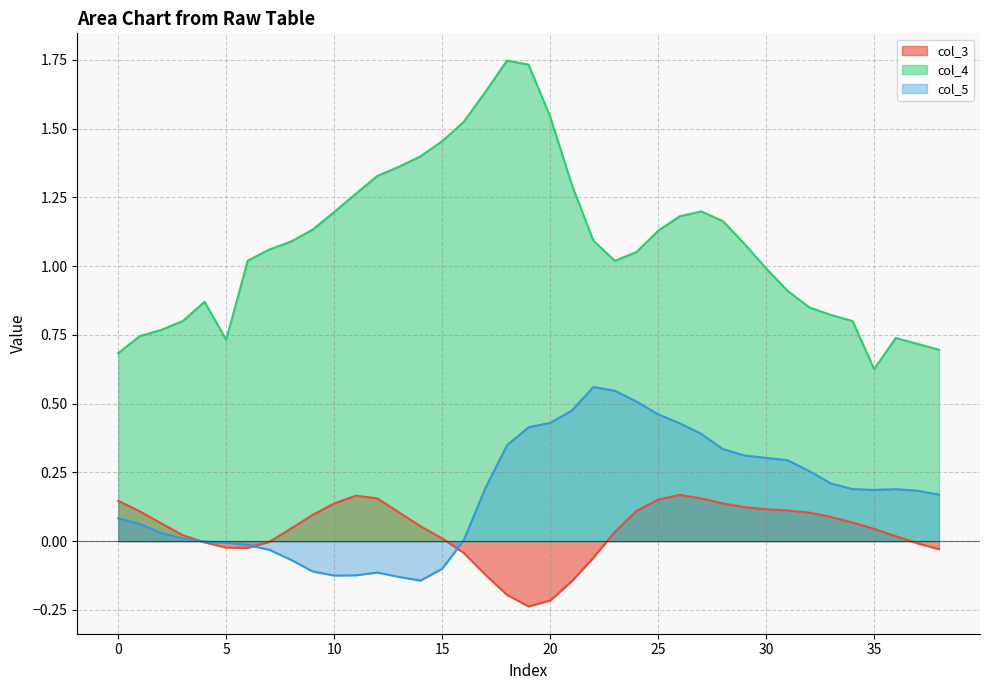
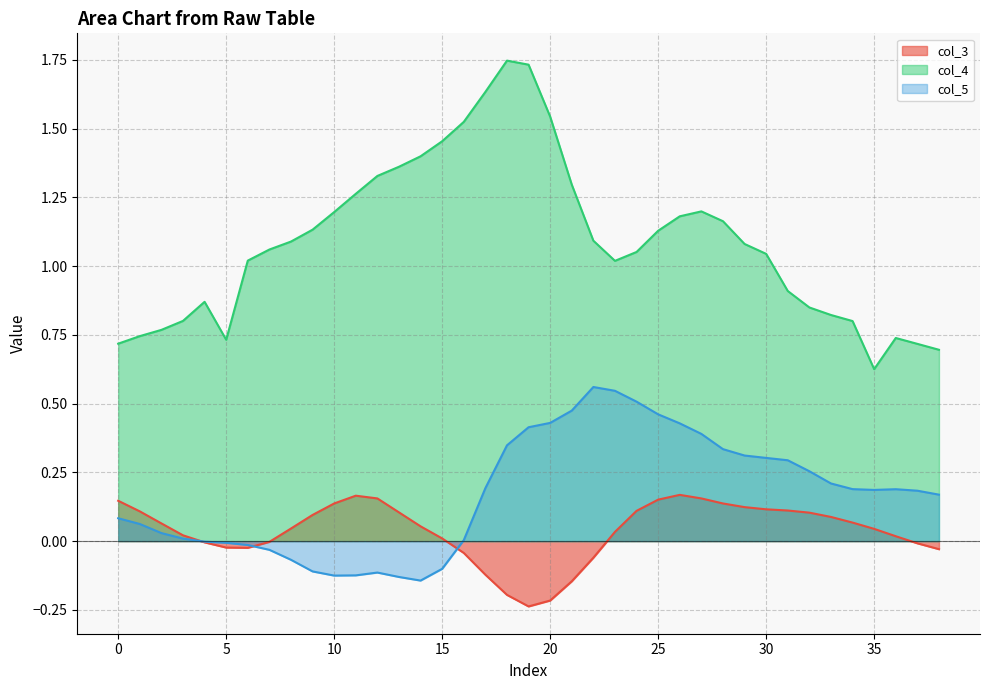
col_4, 0: 0.68 -> 0.72
col_4, 30: 0.99 -> 1.04
